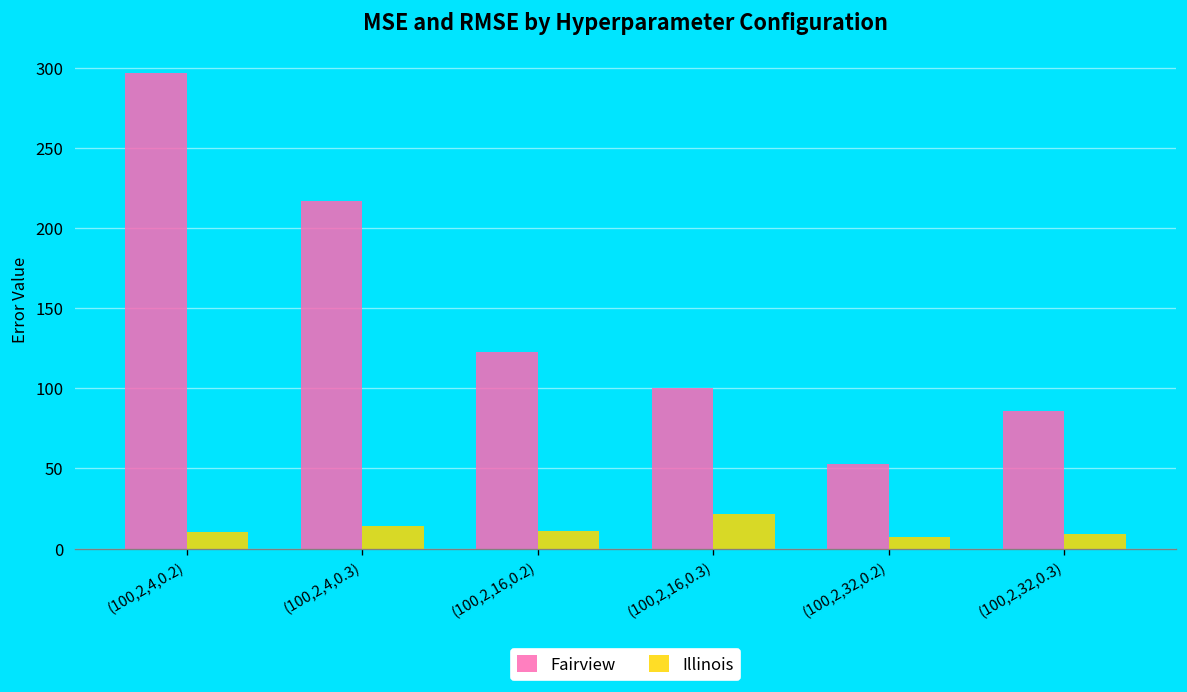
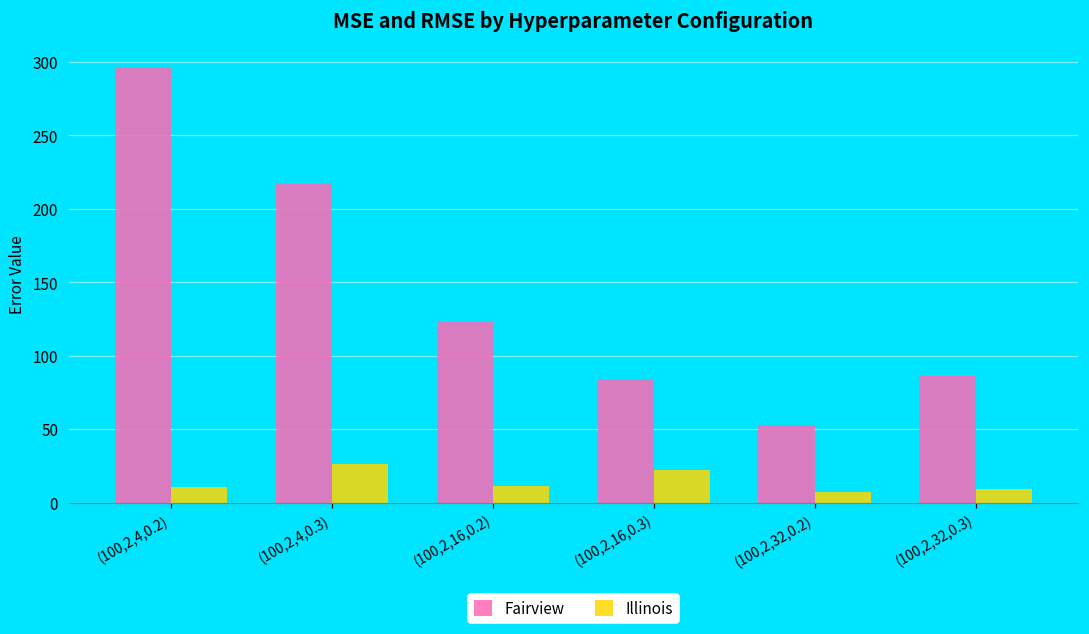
Illinois, (100,2,4,0.3): 14 -> 26
Fairview, (100,2,16,0.3): 100 -> 84
